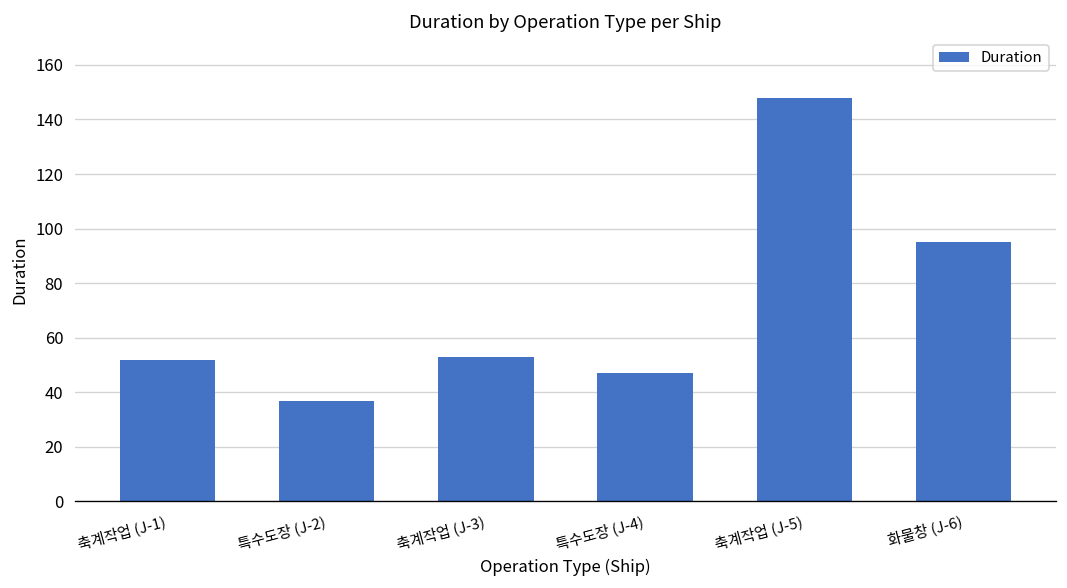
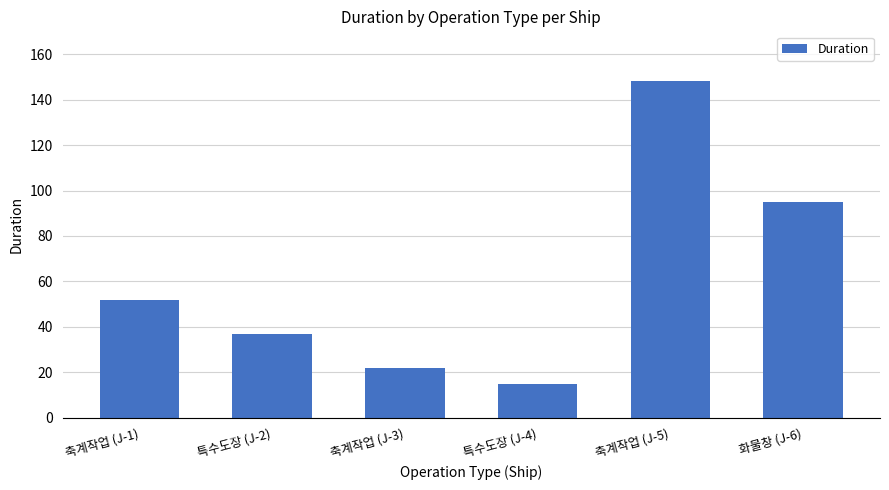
축계작업 (J-3): 53 -> 22
특수도장 (J-4): 47 -> 15
